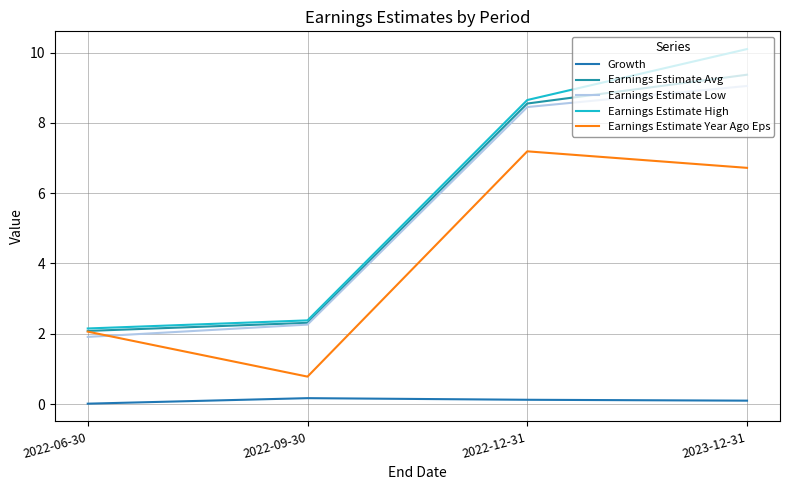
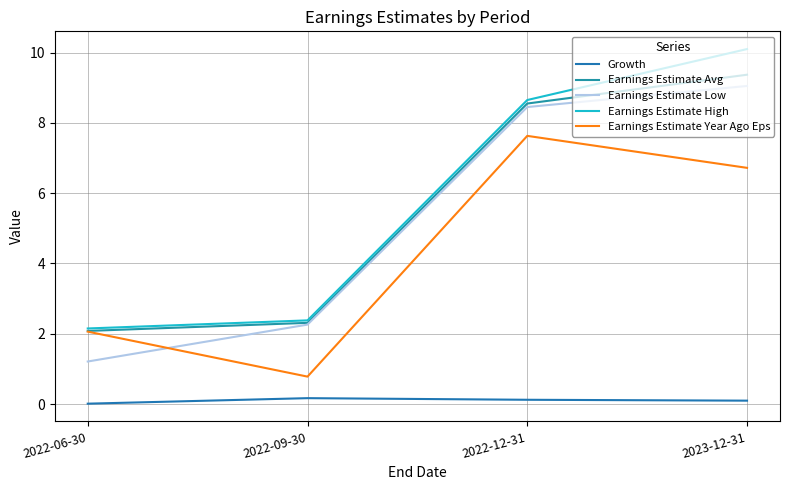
Earnings Estimate Low, 2022-06-30: 1.9 -> 1.2
Earnings Estimate Year Ago Eps, 2022-12-31: 7.2 -> 7.6
